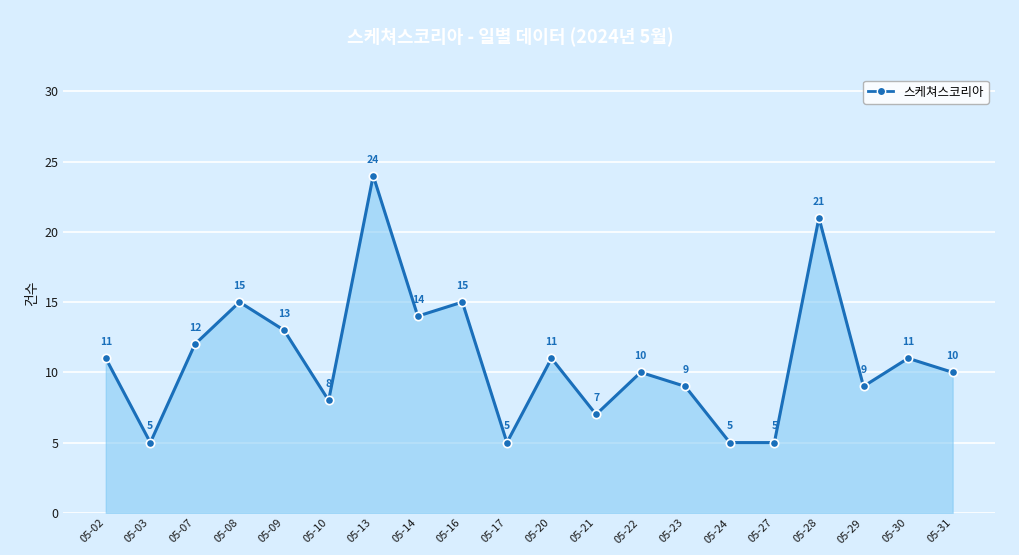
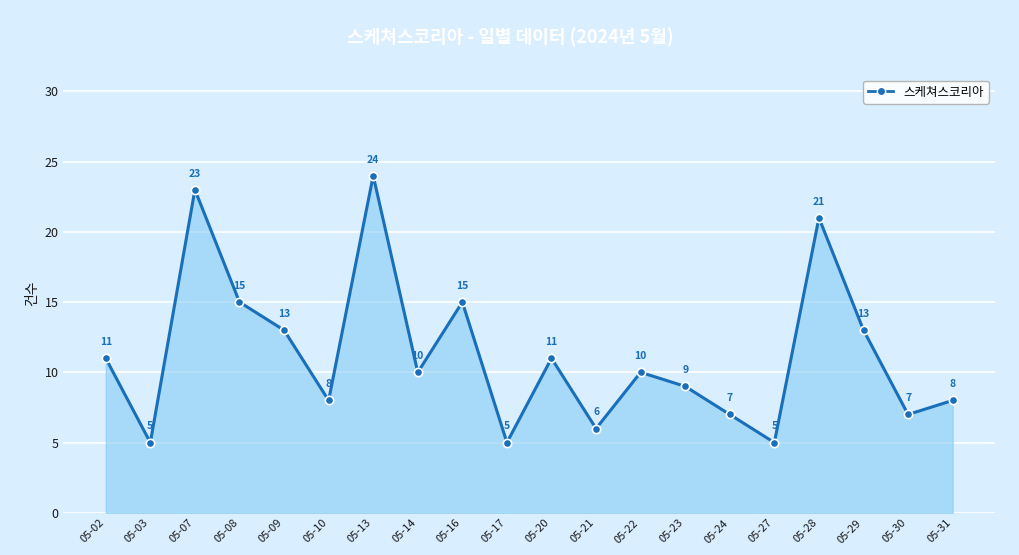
05-07: 12 -> 23
05-14: 14 -> 10
05-21: 7 -> 6
05-24: 5 -> 7
05-29: 9 -> 13
05-30: 11 -> 7
05-31: 10 -> 8
